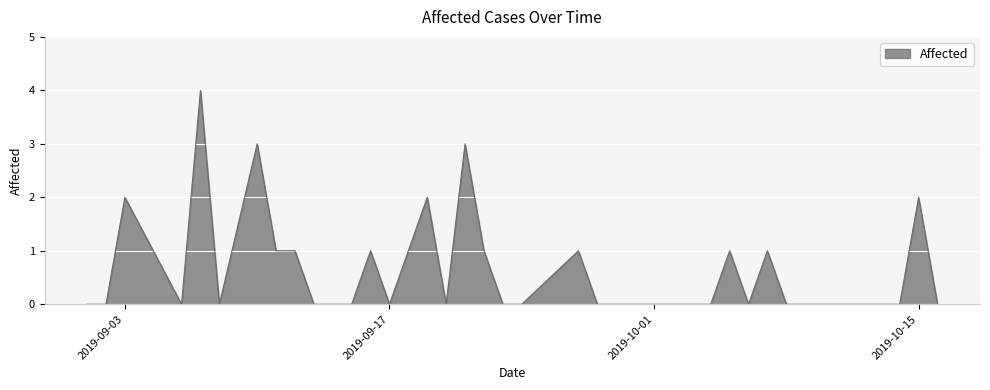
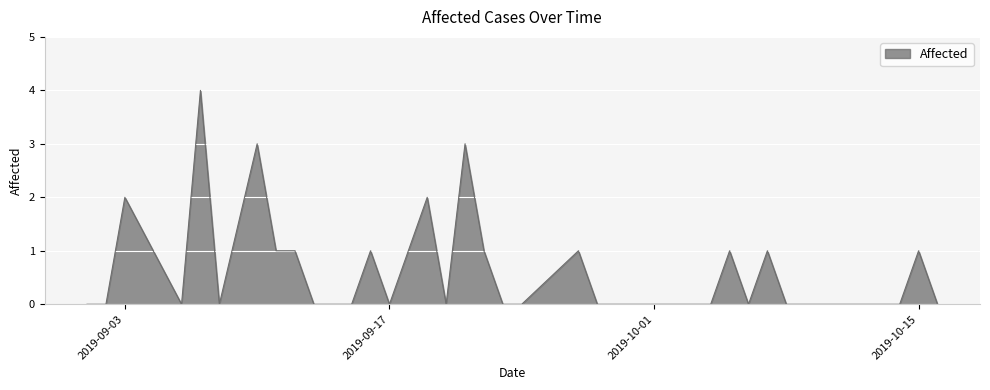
2019-10-15: 2 -> 1
